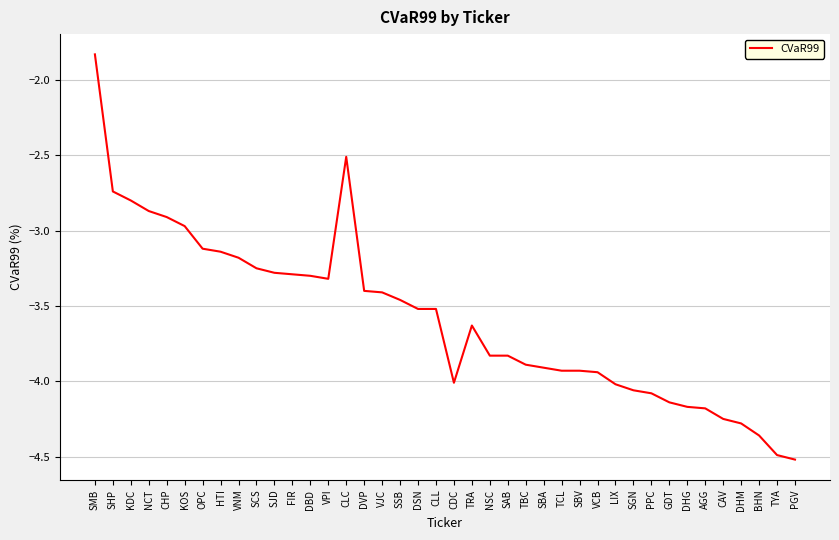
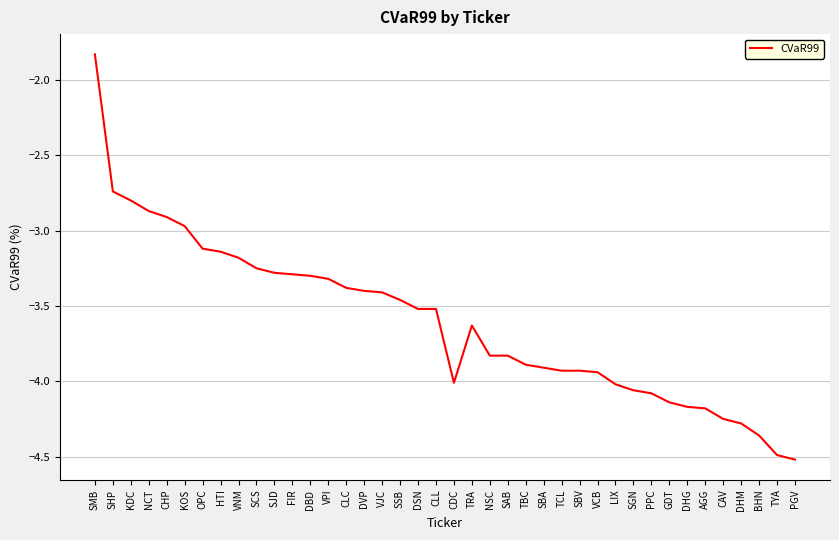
CLC: -2.51 -> -3.38
